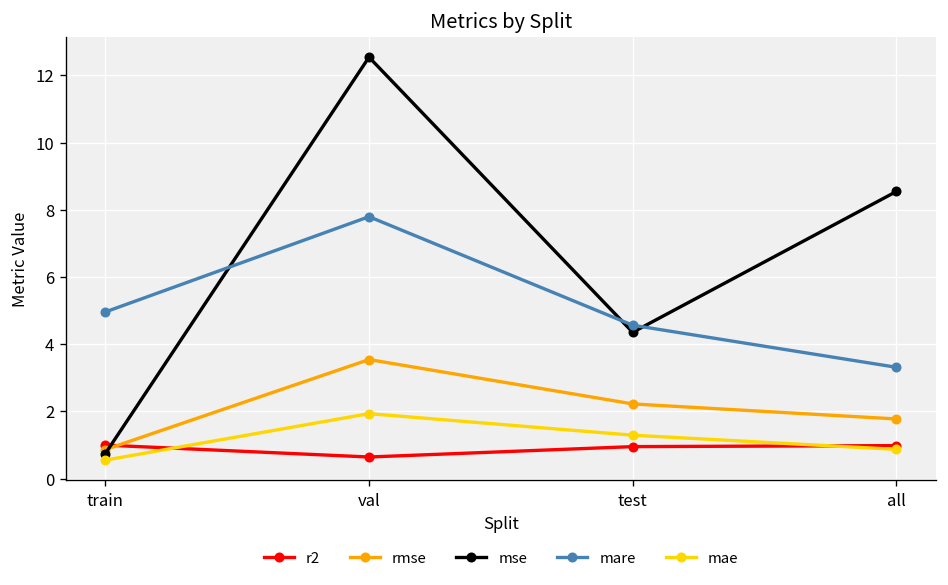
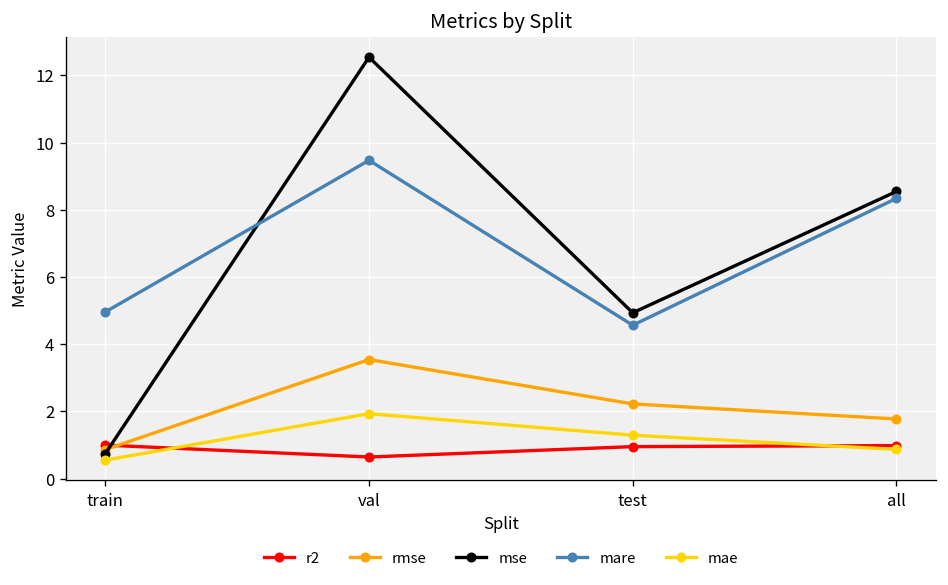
mare, val: 7.8 -> 9.5
mse, test: 4.4 -> 4.9
mare, all: 3.3 -> 8.3
